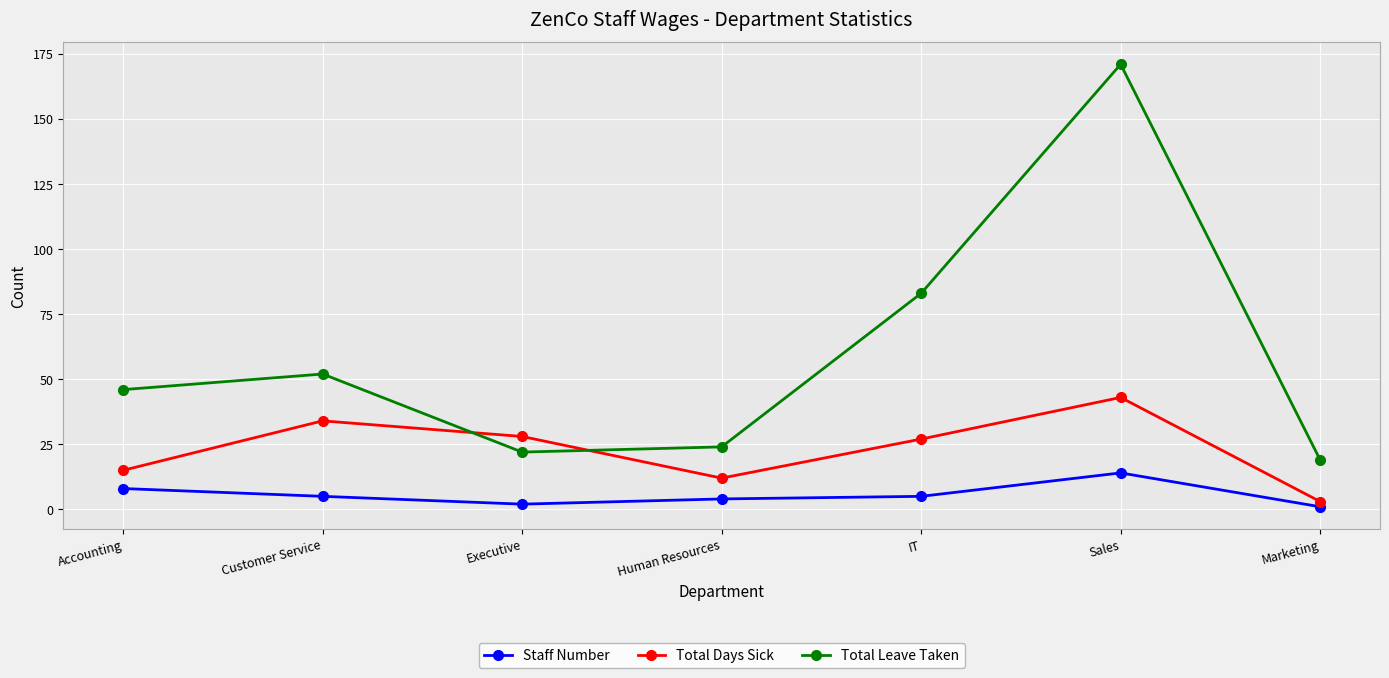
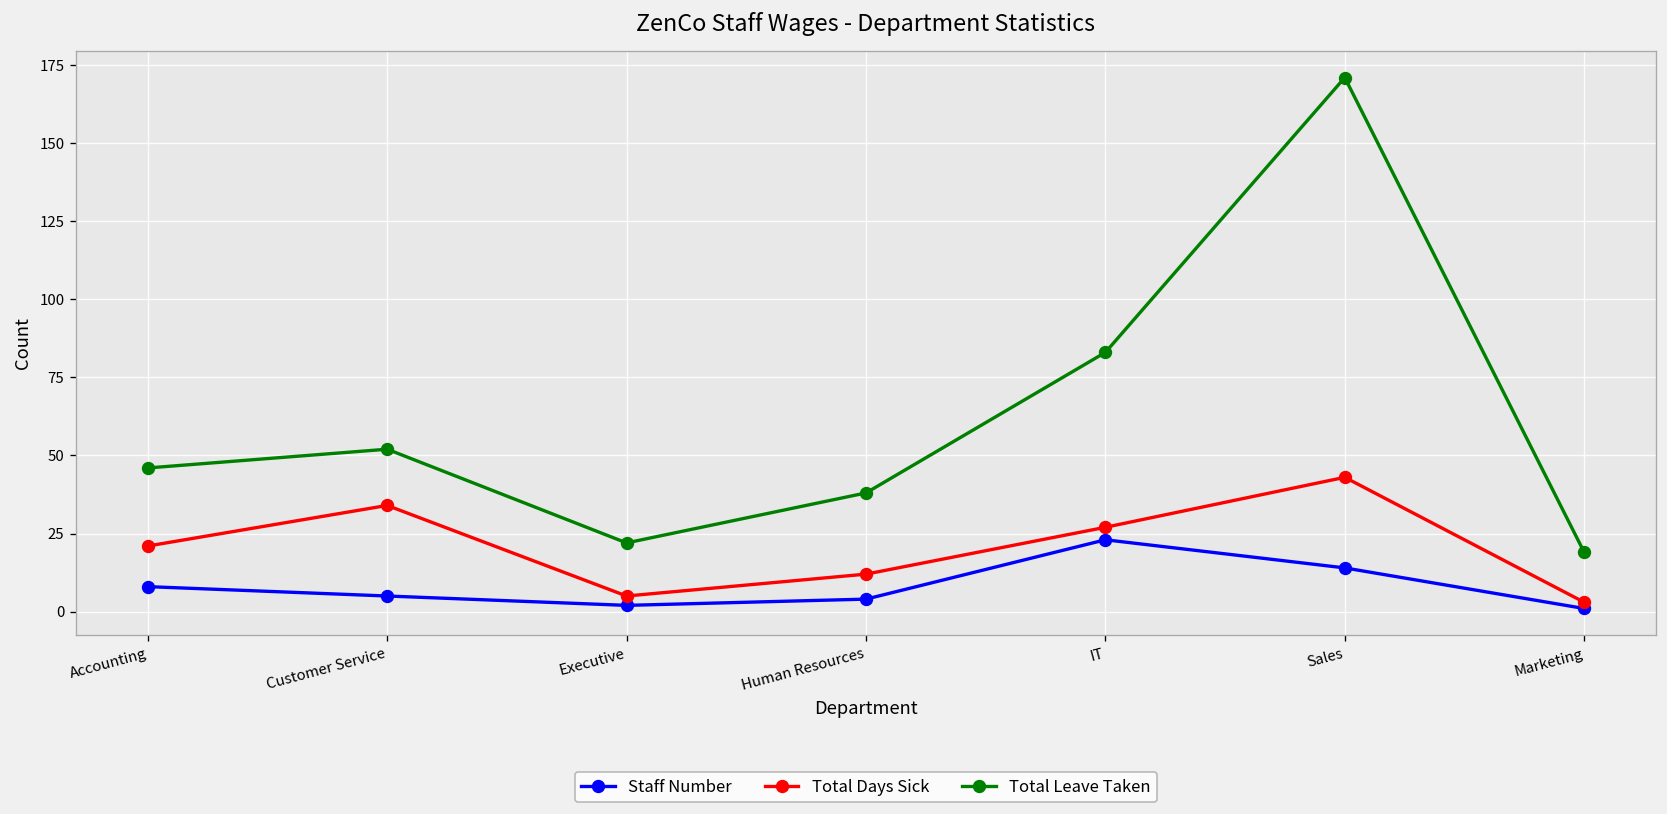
Total Days Sick, Accounting: 15 -> 21
Total Days Sick, Executive: 28 -> 5
Total Leave Taken, Human Resources: 24 -> 38
Staff Number, IT: 5 -> 23
